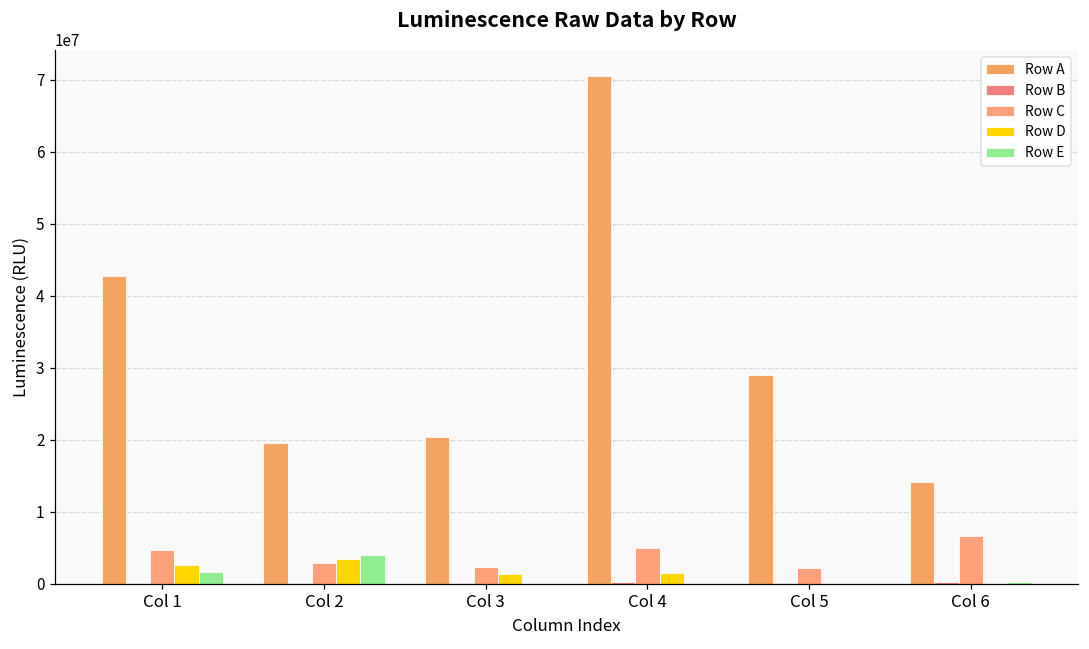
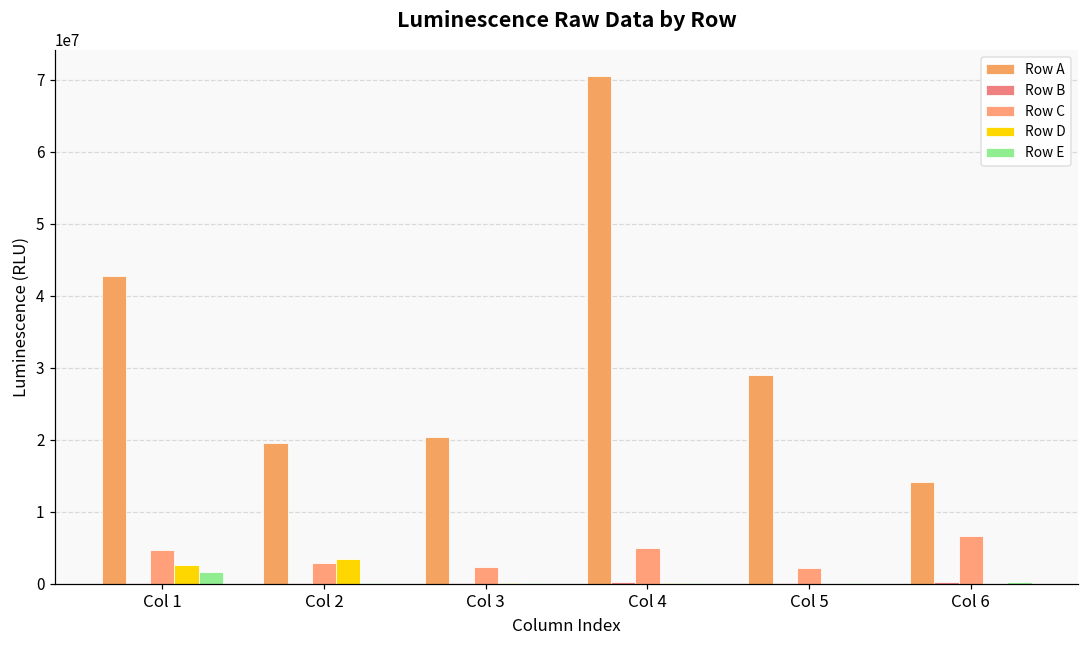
Row E, Col 2: 4000000 -> 0
Row D, Col 3: 1000000 -> 0
Row D, Col 4: 2000000 -> 0
